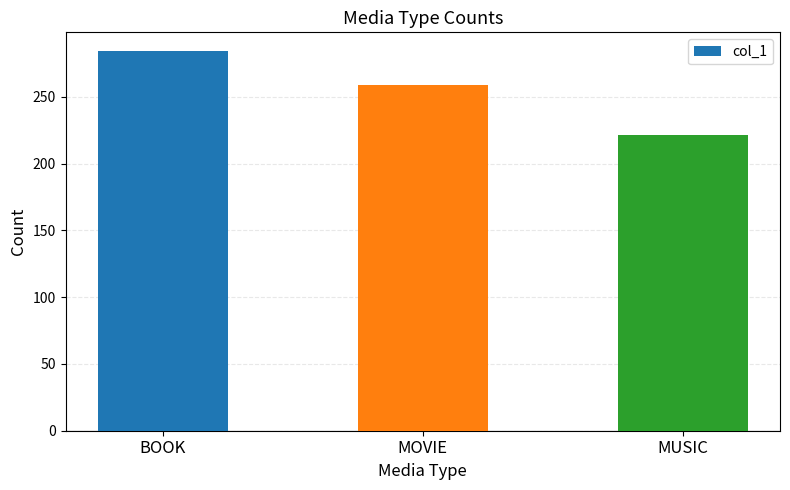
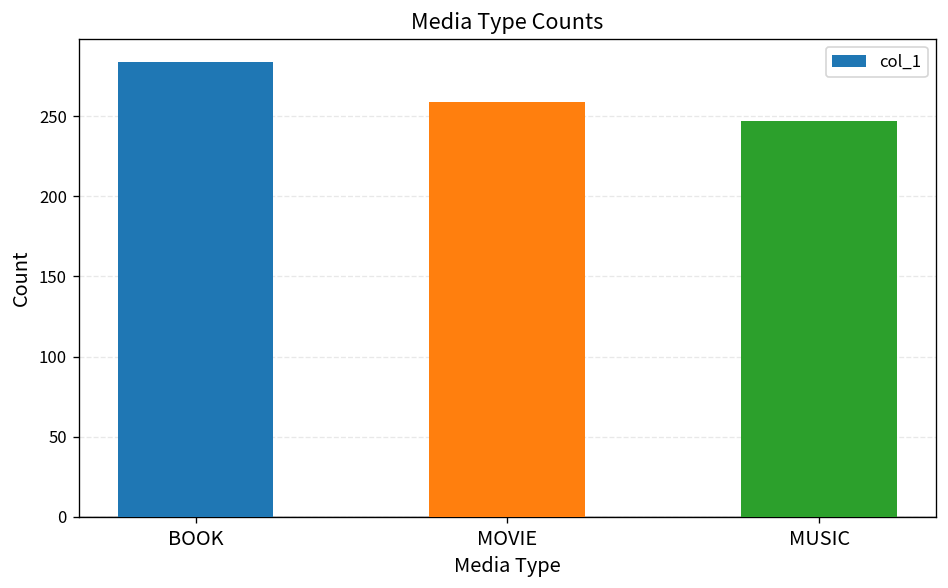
MUSIC: 221 -> 247
